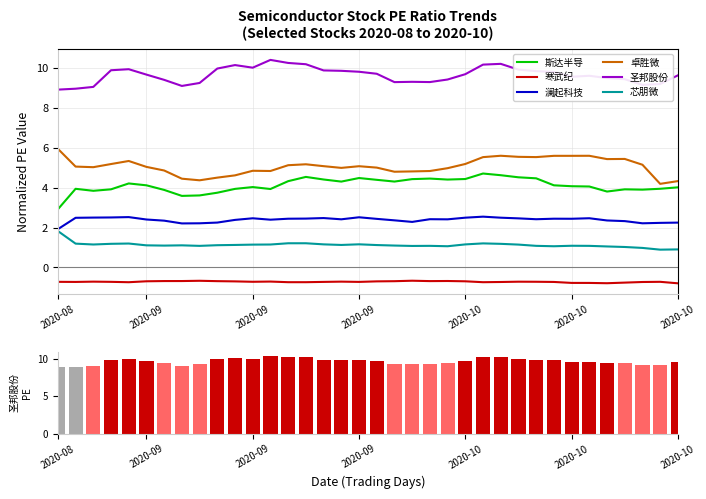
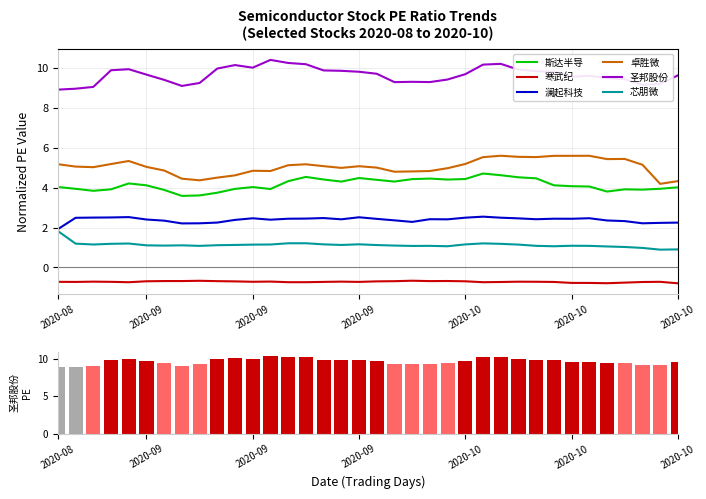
Semiconductor Stock PE Ratio Trends (Selected Stocks 2020-08 to 2020-10), 斯达半导, 2020-08: 2.9 -> 4.0
Semiconductor Stock PE Ratio Trends (Selected Stocks 2020-08 to 2020-10), 卓胜微, 2020-08: 6.0 -> 5.2
